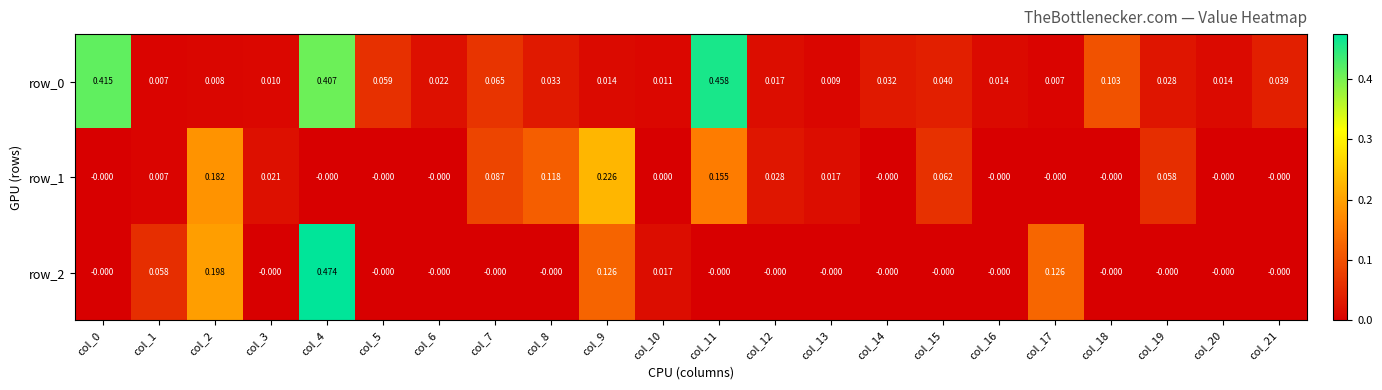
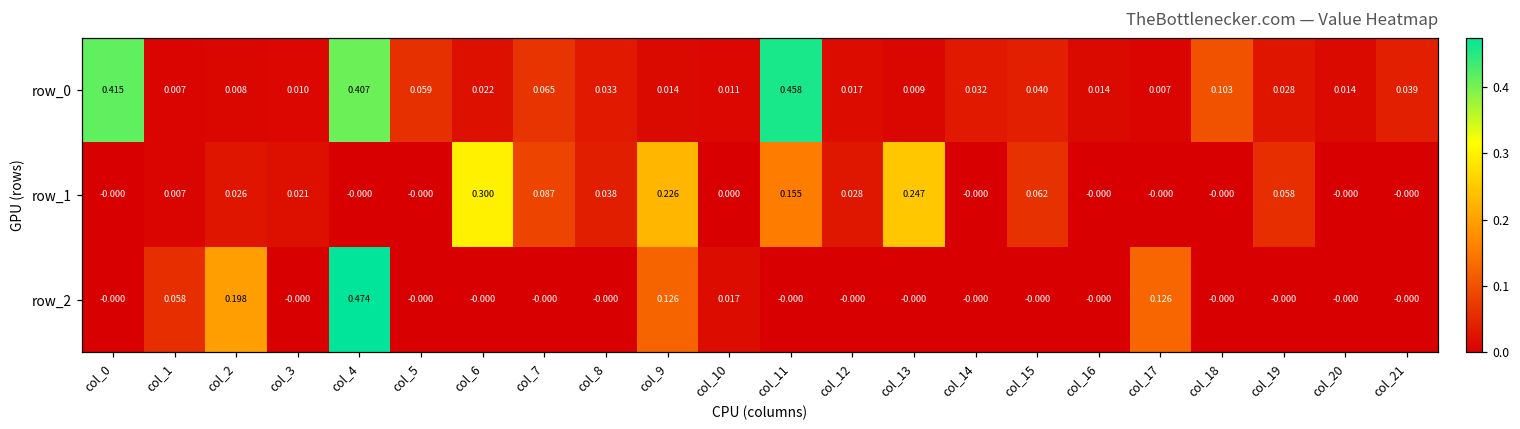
row_1, col_2: 0.182 -> 0.026
row_1, col_6: -0.000 -> 0.300
row_1, col_8: 0.118 -> 0.038
row_1, col_13: 0.017 -> 0.247
